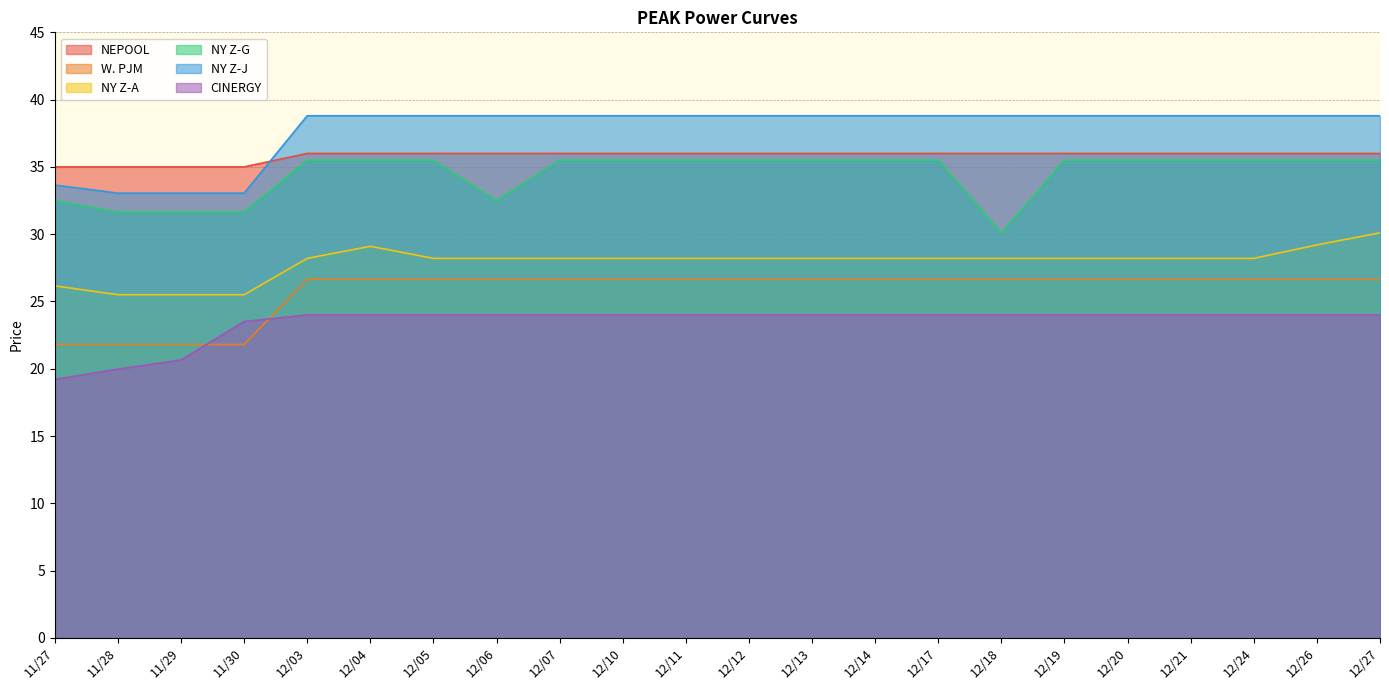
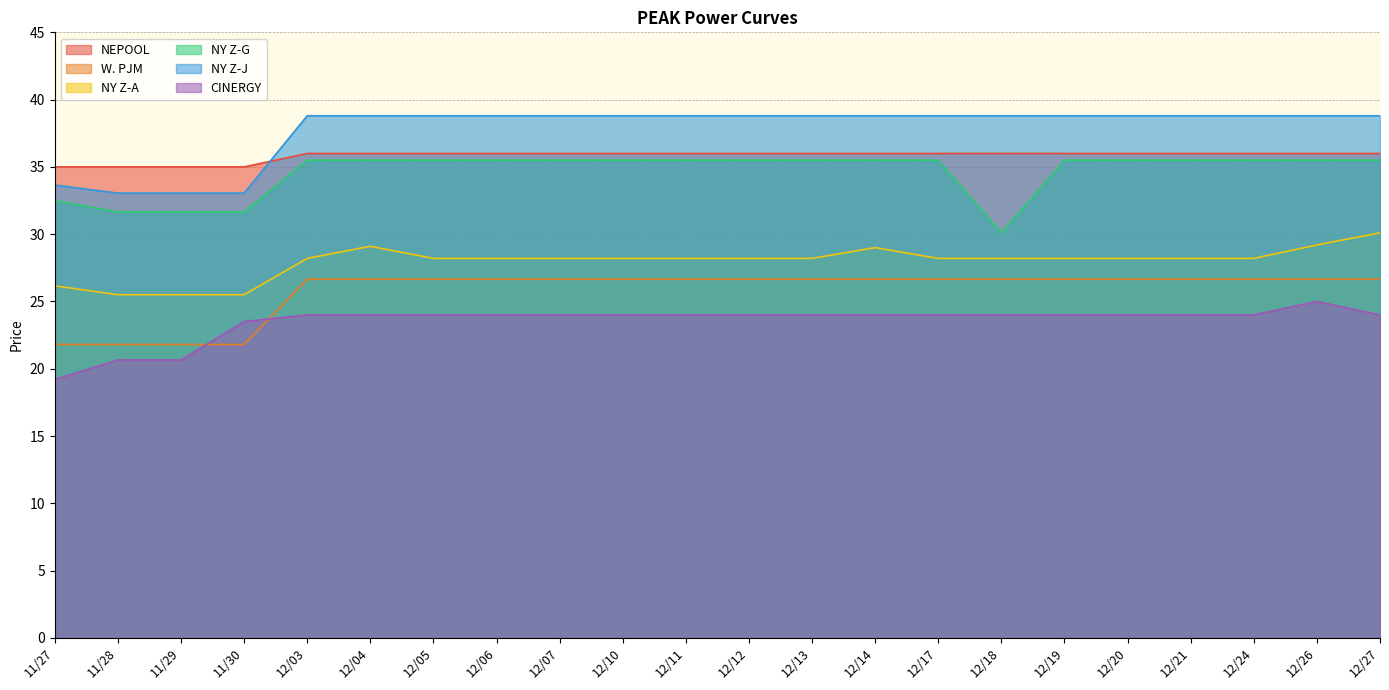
CINERGY, 11/28: 20.0 -> 20.7
NY Z-G, 12/06: 32.5 -> 35.5
NY Z-A, 12/14: 28.2 -> 29.0
CINERGY, 12/26: 24 -> 25
